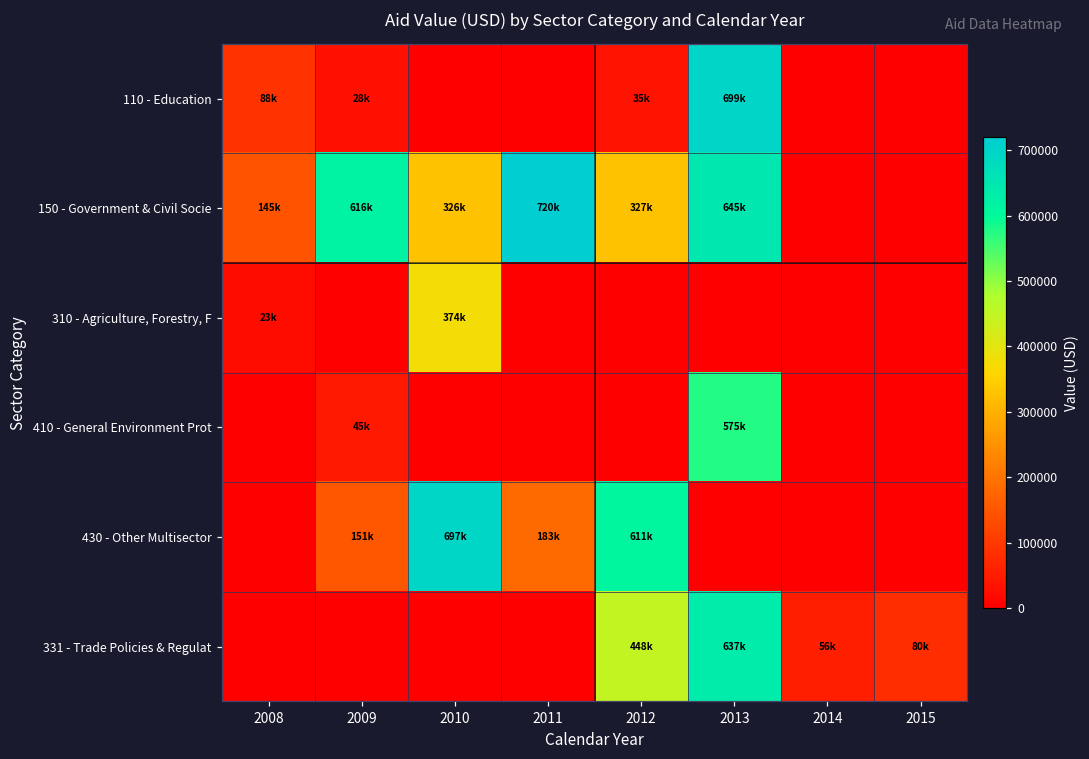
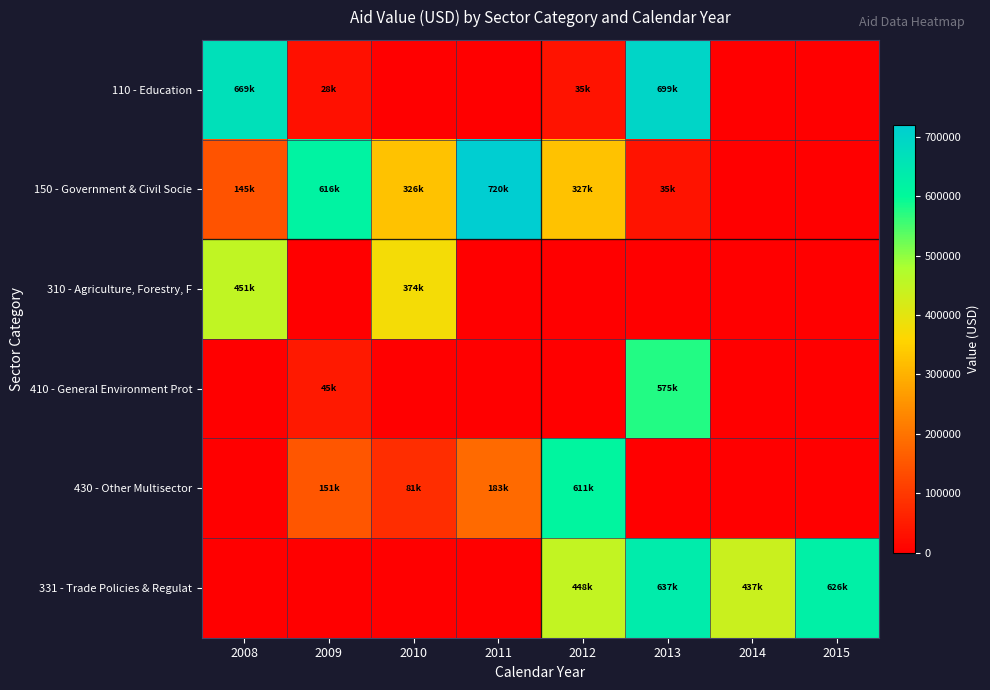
110 - Education, 2008: 88k -> 669k
150 - Government & Civil Socie, 2013: 645k -> 35k
310 - Agriculture, Forestry, F, 2008: 23k -> 451k
430 - Other Multisector, 2010: 697k -> 81k
331 - Trade Policies & Regulat, 2014: 56k -> 437k
331 - Trade Policies & Regulat, 2015: 80k -> 626k
